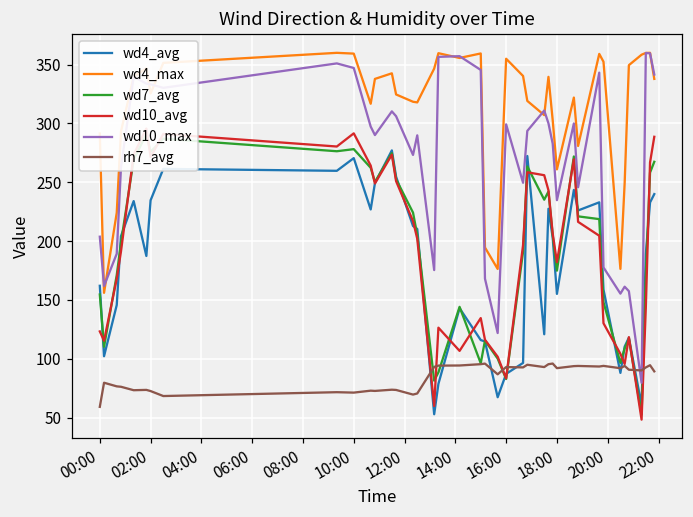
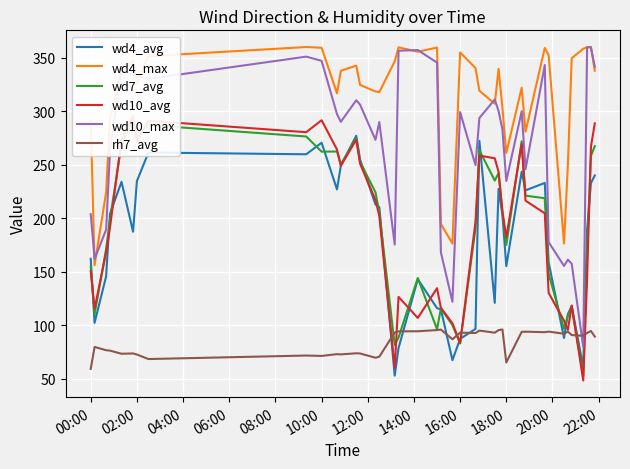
wd10_avg, 00:00: 123 -> 150
wd7_avg, 10:00: 278 -> 262
rh7_avg, 18:00: 92 -> 65
